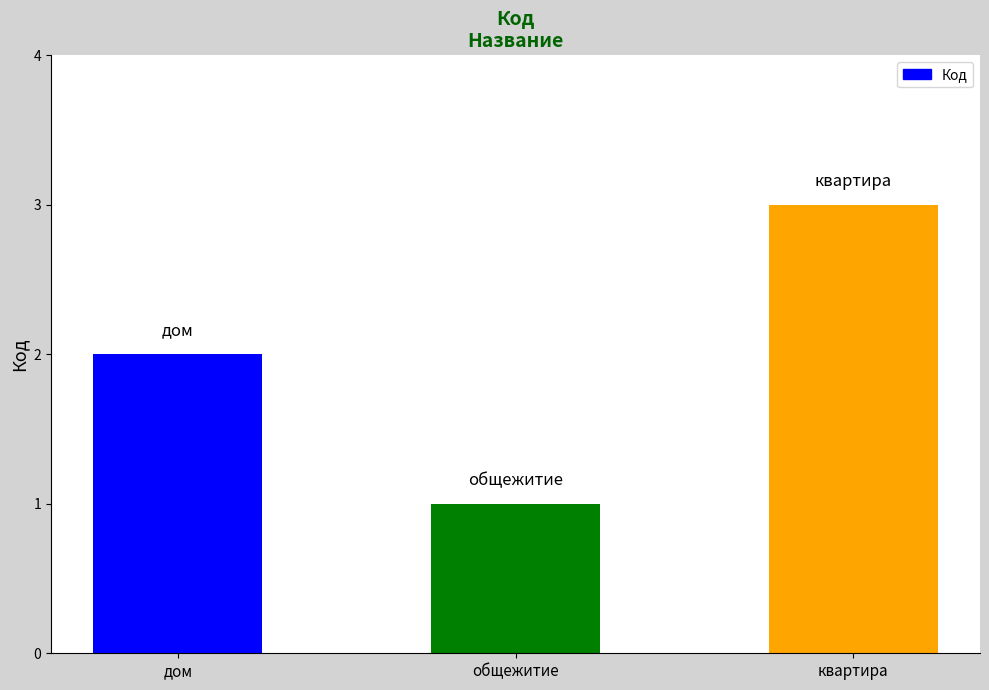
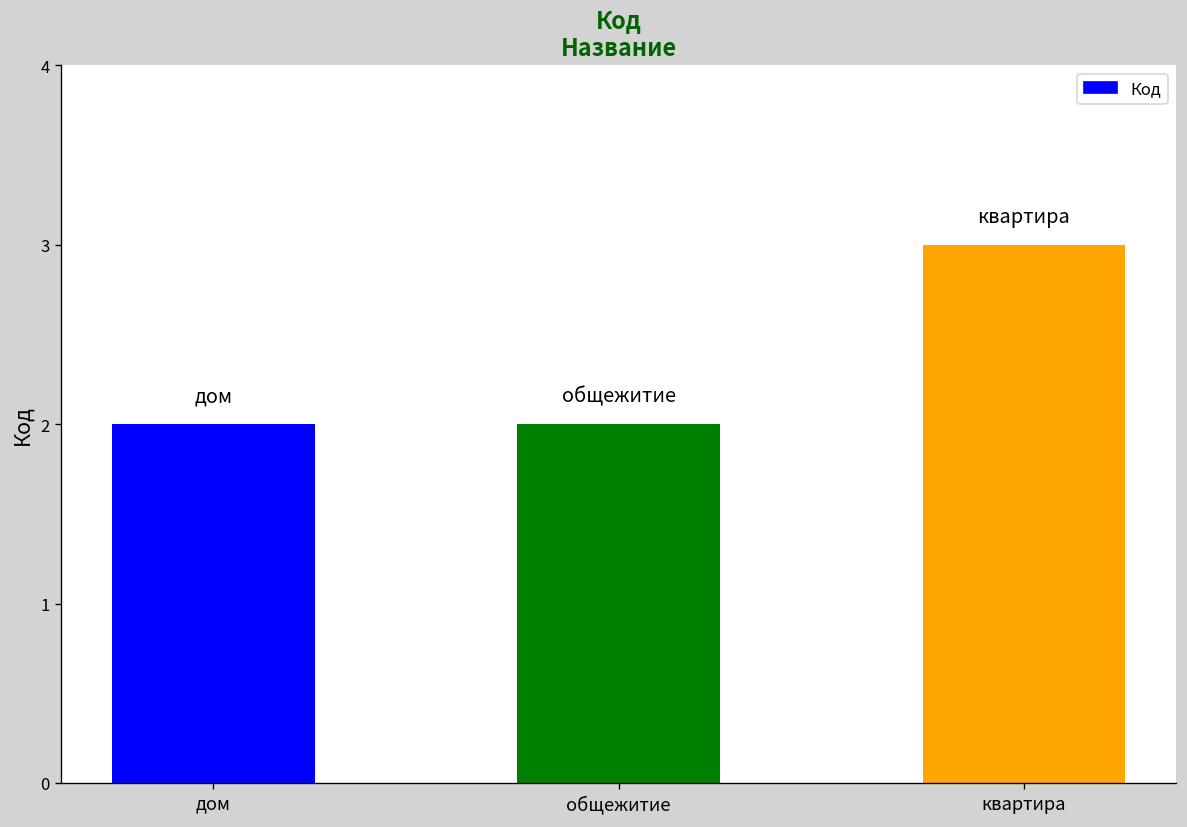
общежитие: 1 -> 2
